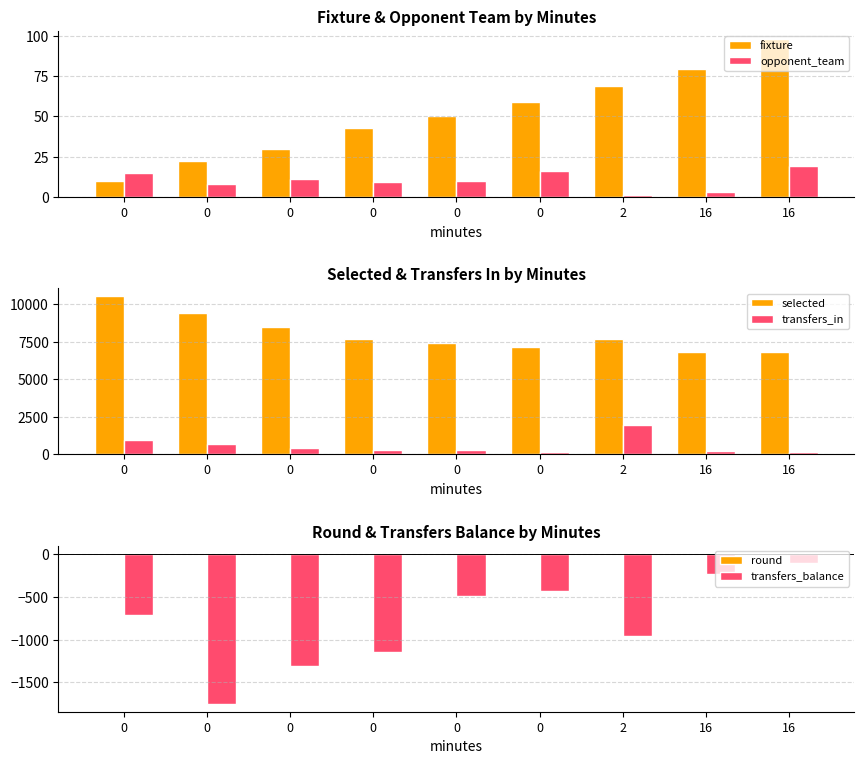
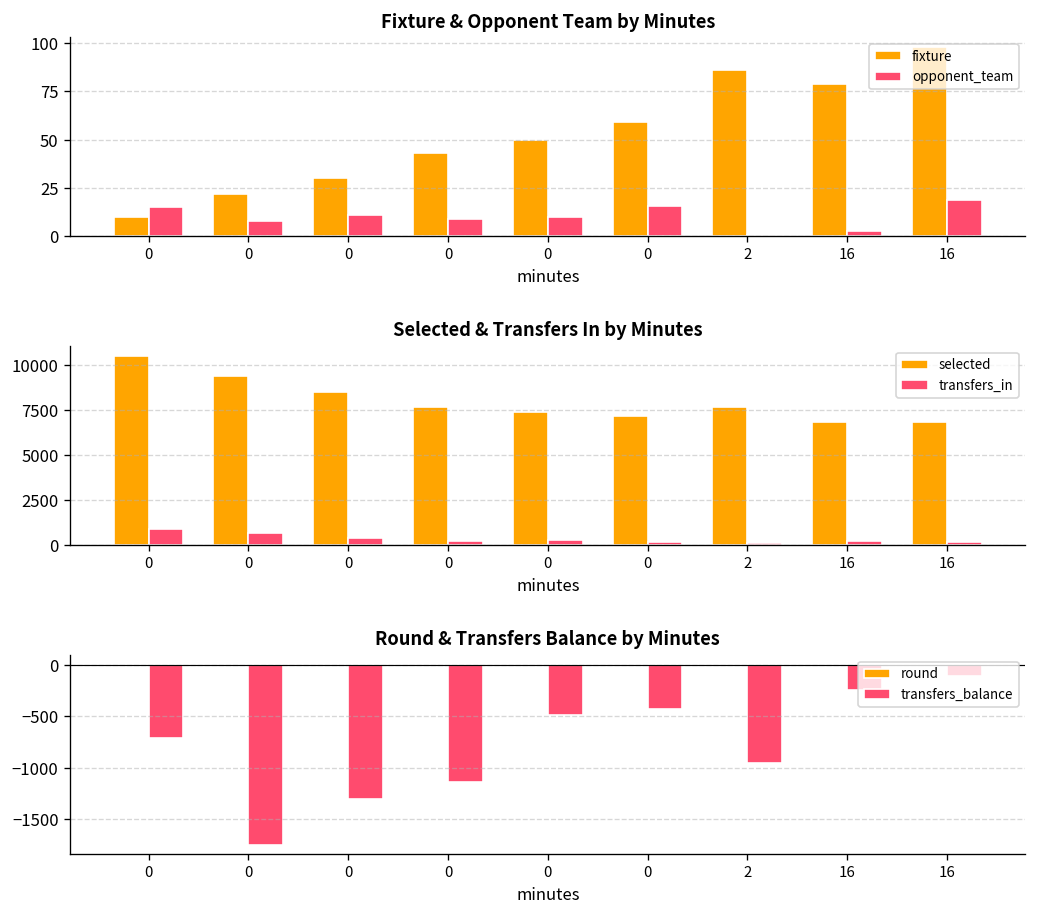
Fixture & Opponent Team by Minutes, fixture, 2: 69 -> 86
Selected & Transfers In by Minutes, transfers_in, 2: 2000 -> 100
